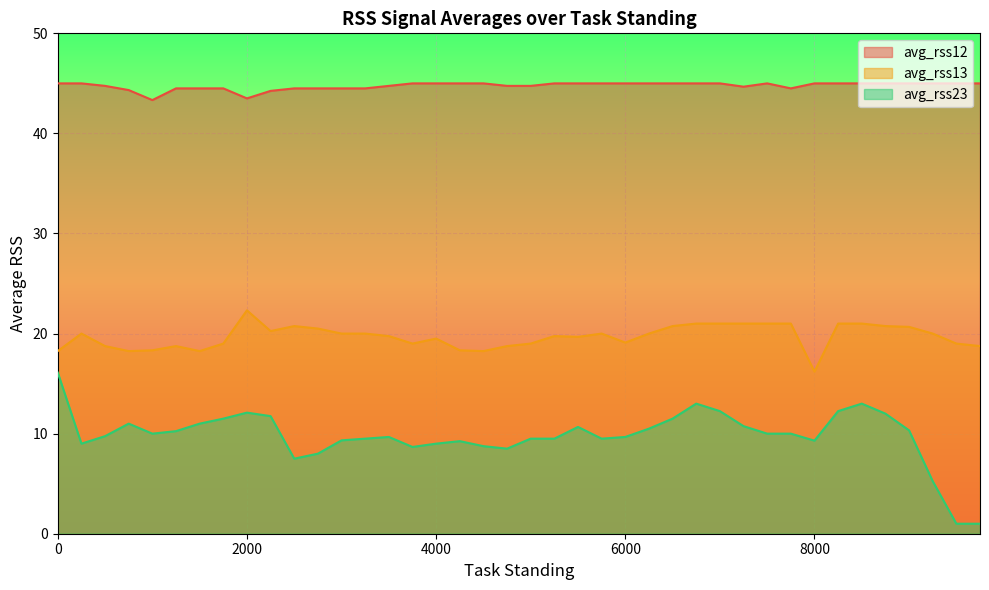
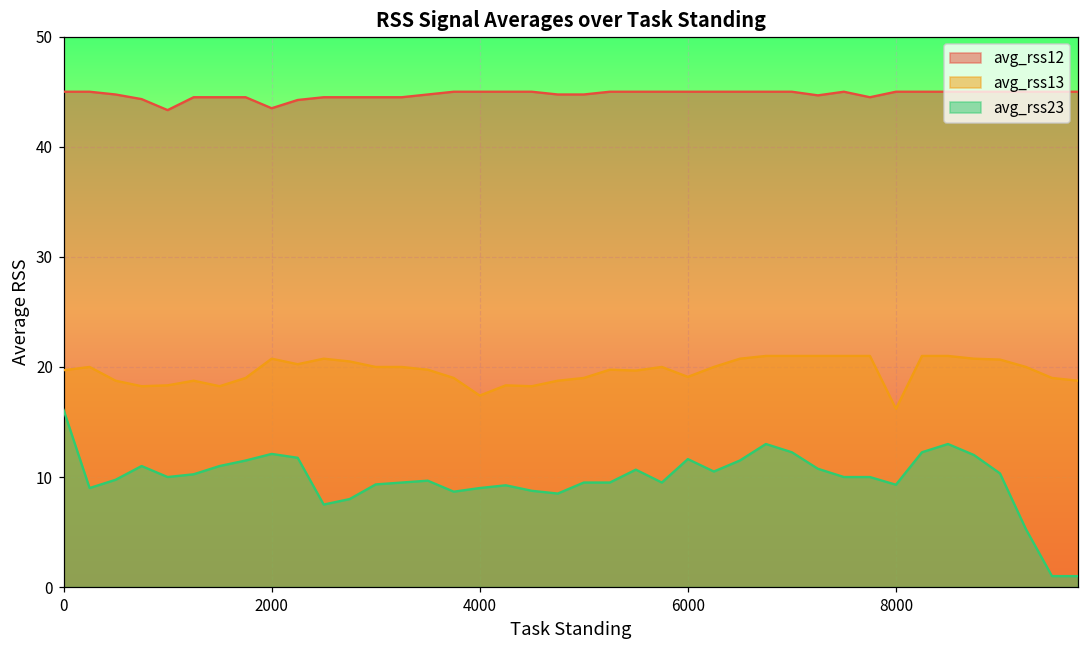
avg_rss13, 0: 18.3 -> 19.7
avg_rss13, 2000: 22.3 -> 20.8
avg_rss13, 4000: 19.5 -> 17.4
avg_rss23, 6000: 9.7 -> 11.6
